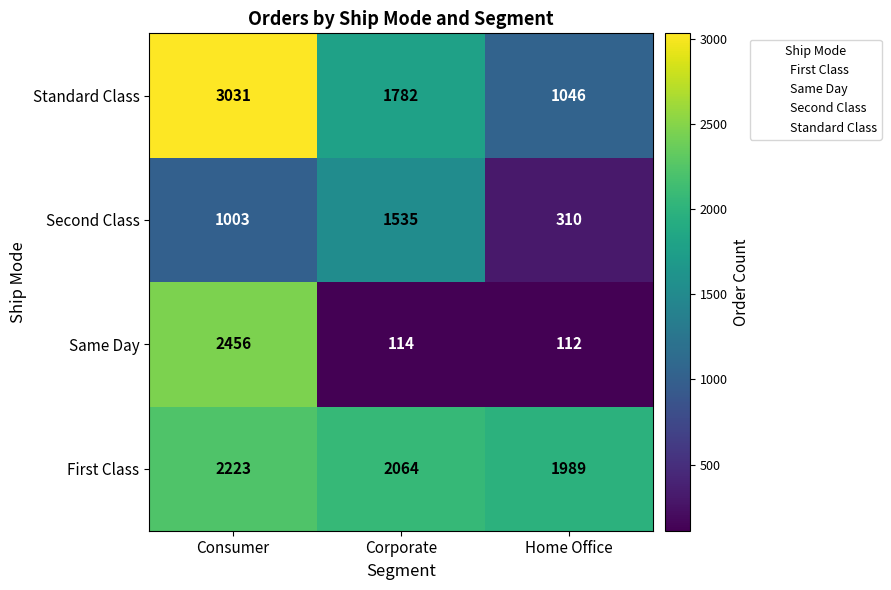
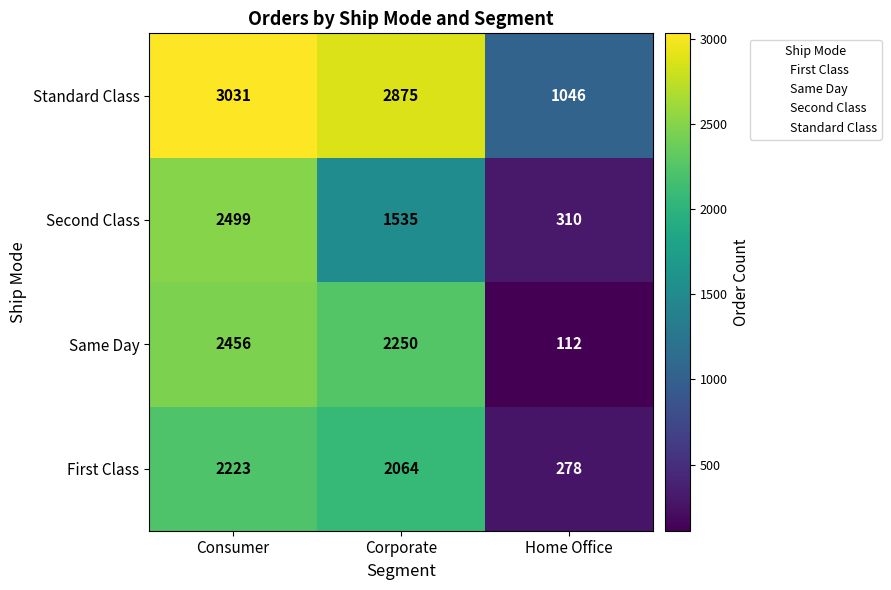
Standard Class, Corporate: 1782 -> 2875
Second Class, Consumer: 1003 -> 2499
Same Day, Corporate: 114 -> 2250
First Class, Home Office: 1989 -> 278
